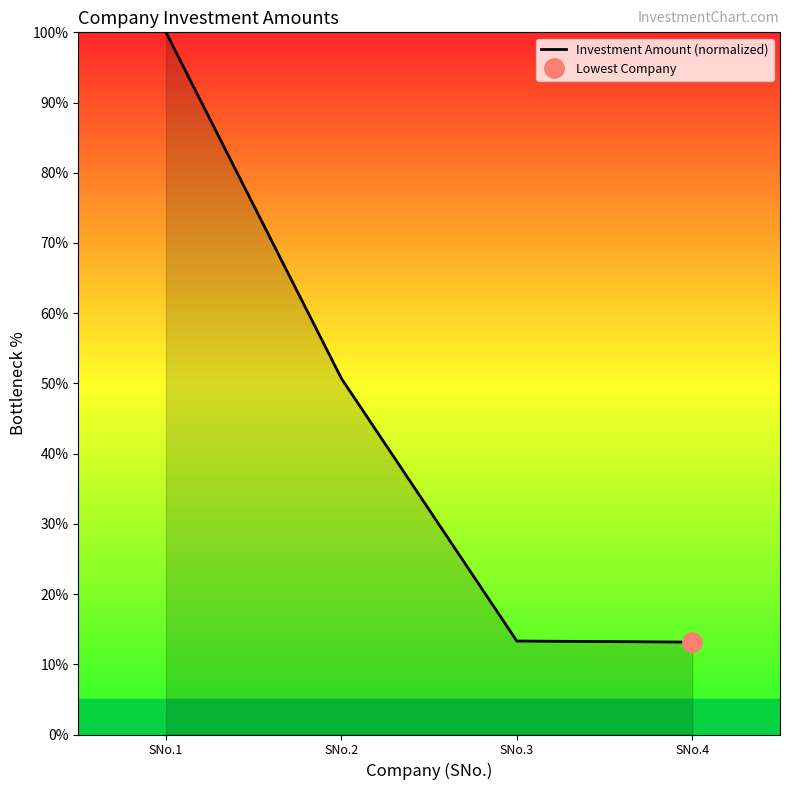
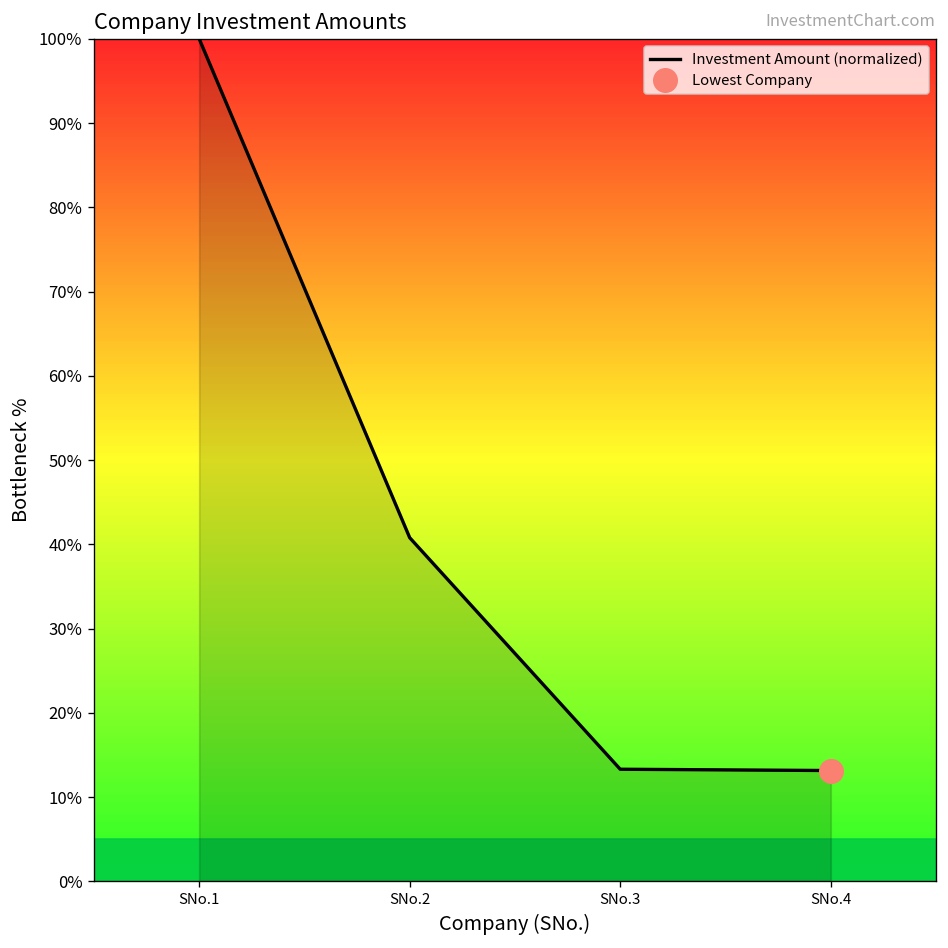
Investment Amount (normalized), SNo.2: 51% -> 41%
